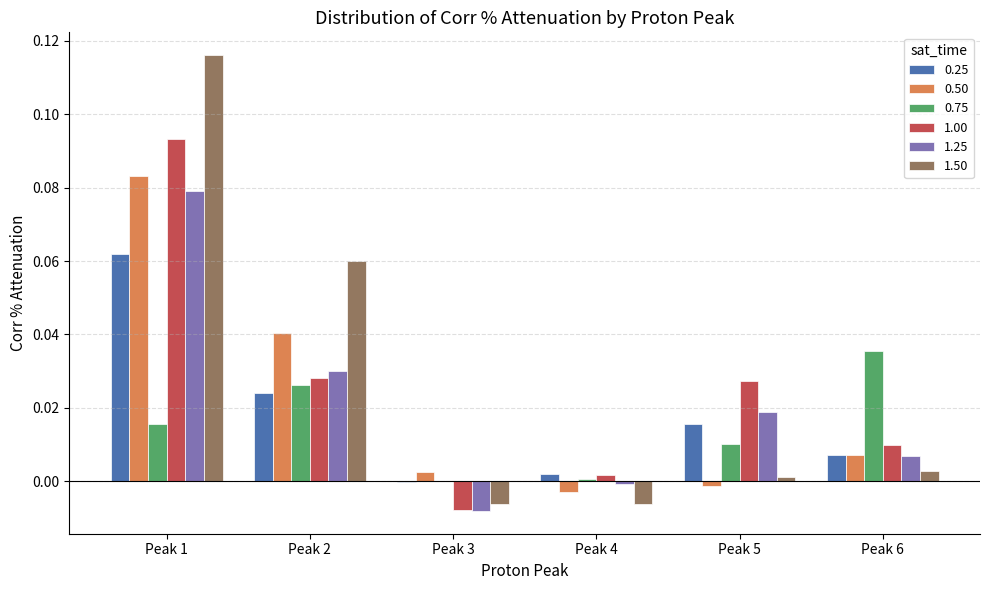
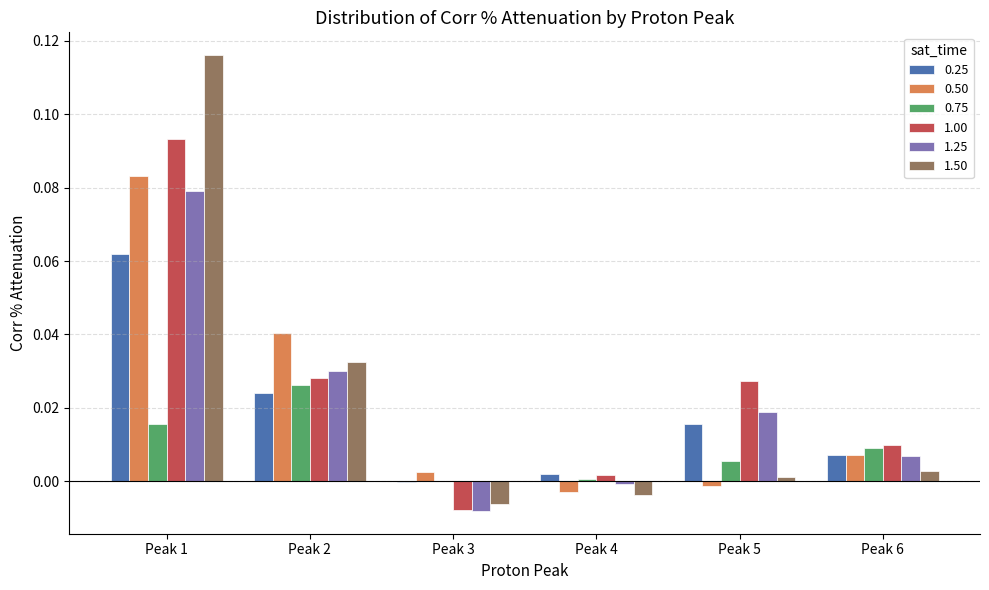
1.50, Peak 2: 0.060 -> 0.032
1.50, Peak 4: -0.006 -> -0.004
0.75, Peak 5: 0.010 -> 0.006
0.75, Peak 6: 0.036 -> 0.009
